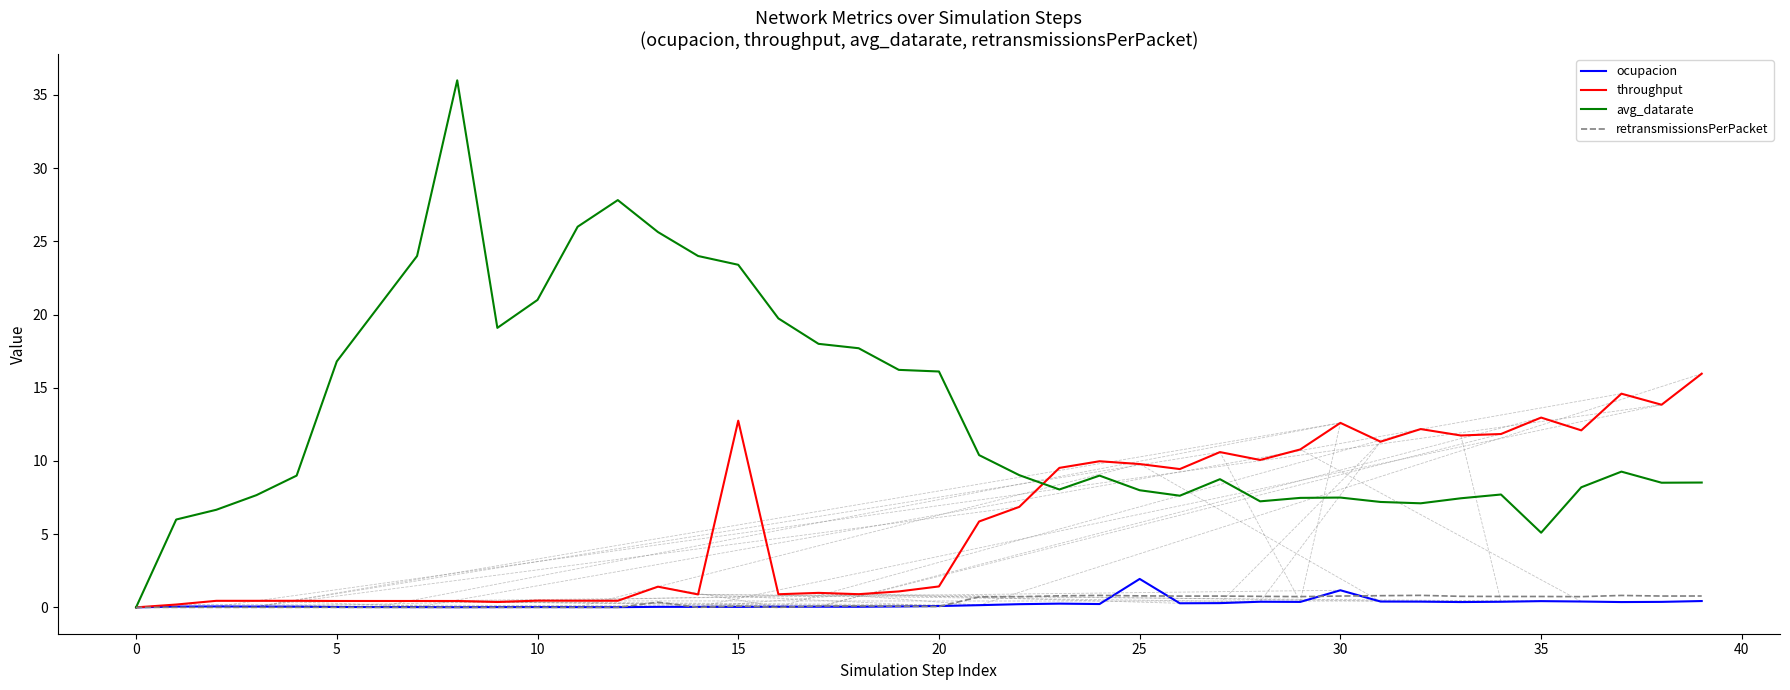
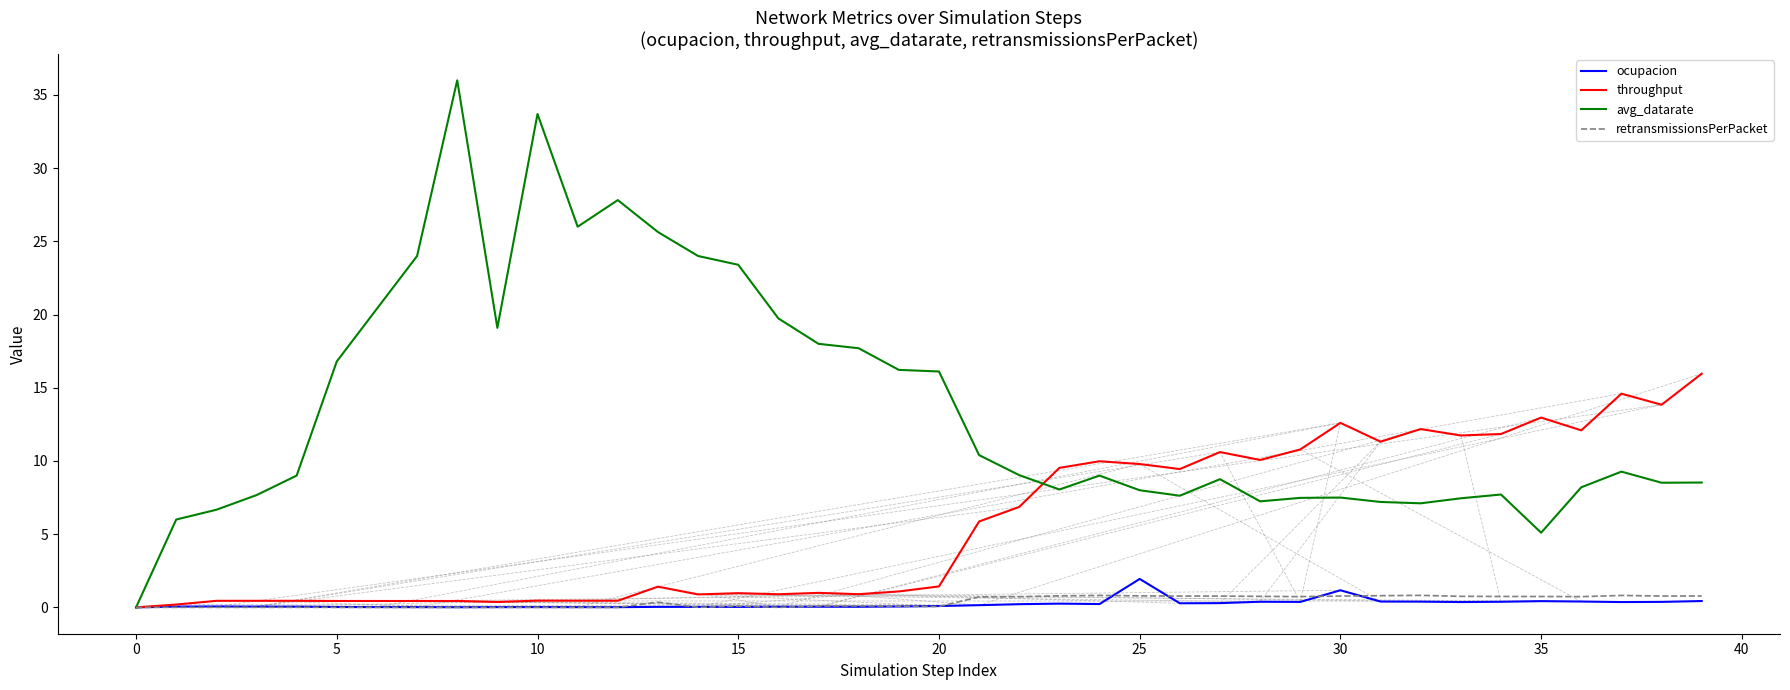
avg_datarate, 10: 21.0 -> 33.7
throughput, 15: 12.8 -> 1.0
